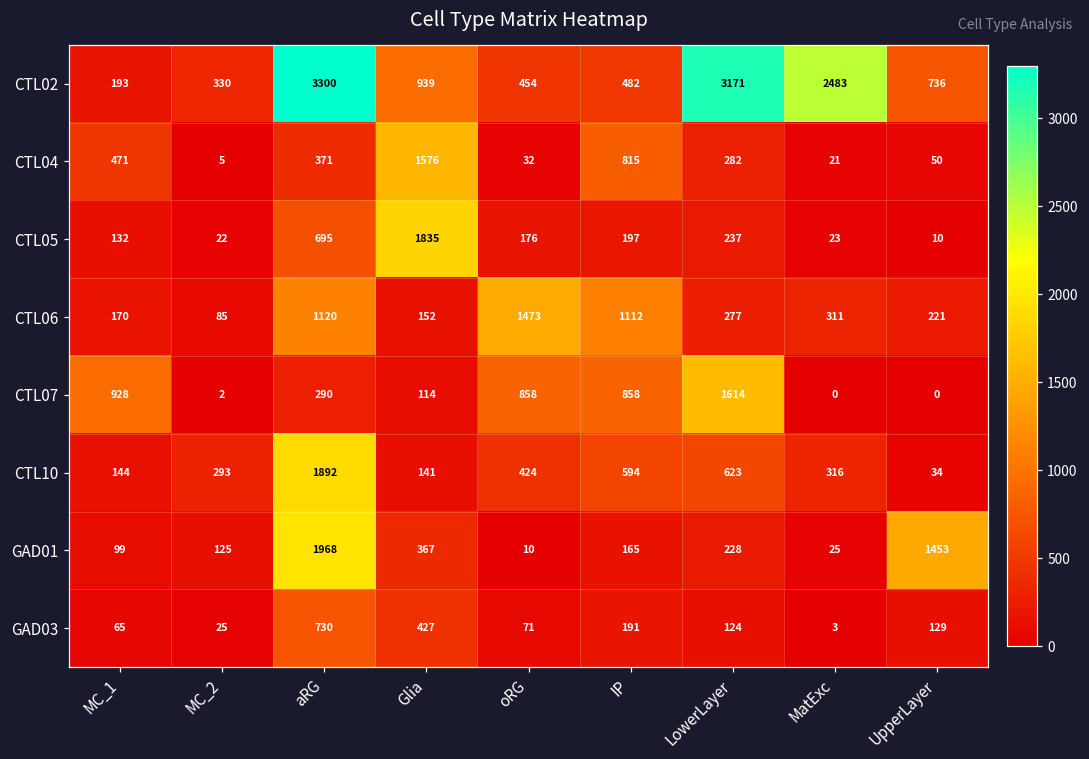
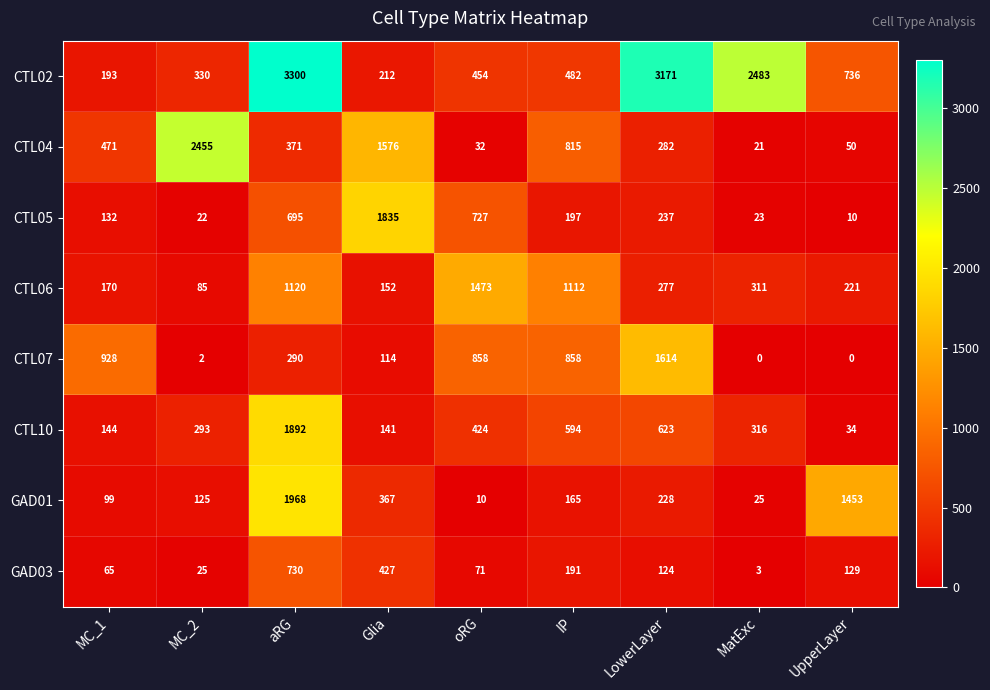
CTL02, Glia: 939 -> 212
CTL04, MC_2: 5 -> 2455
CTL05, oRG: 176 -> 727
